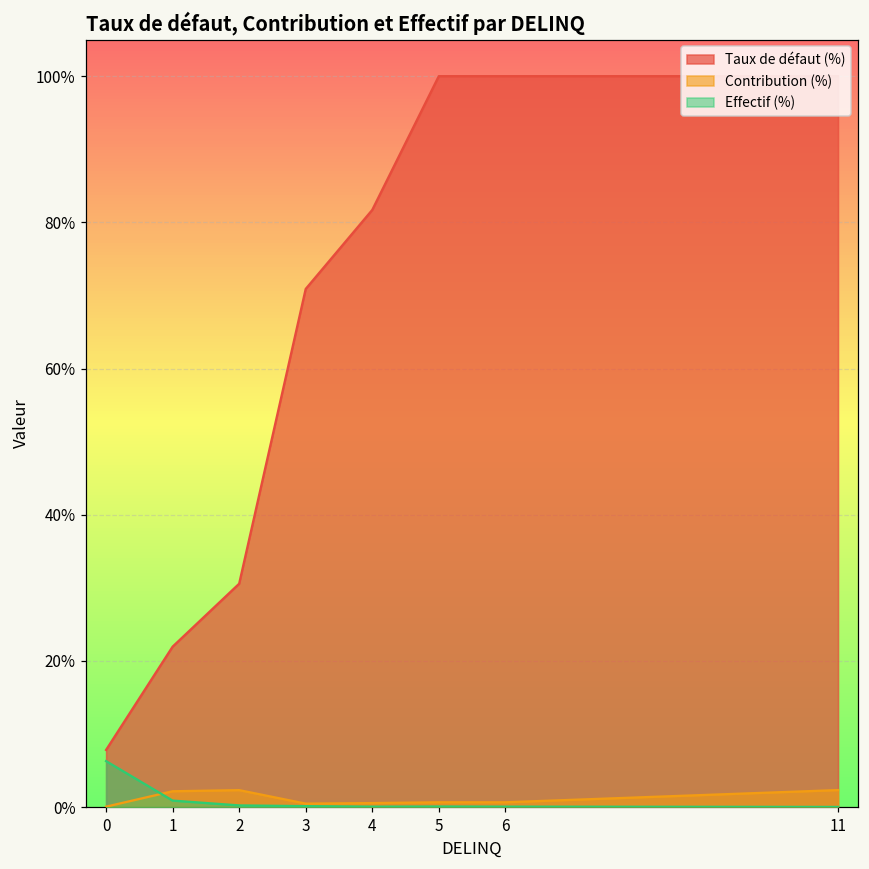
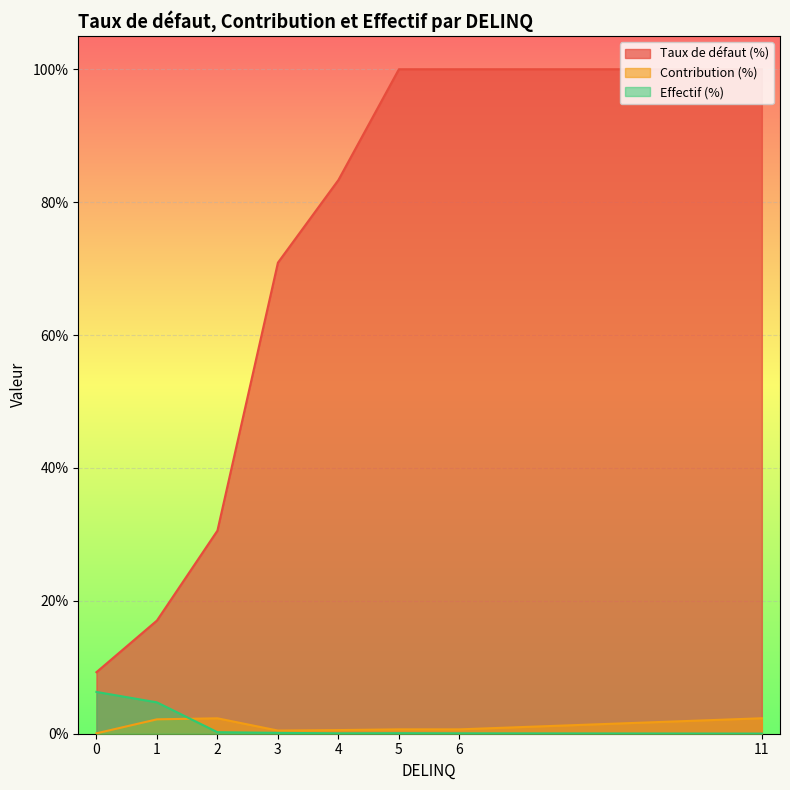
Taux de défaut (%), 0: 8% -> 9%
Taux de défaut (%), 1: 22% -> 17%
Effectif (%), 1: 1% -> 5%
Taux de défaut (%), 4: 82% -> 83%
